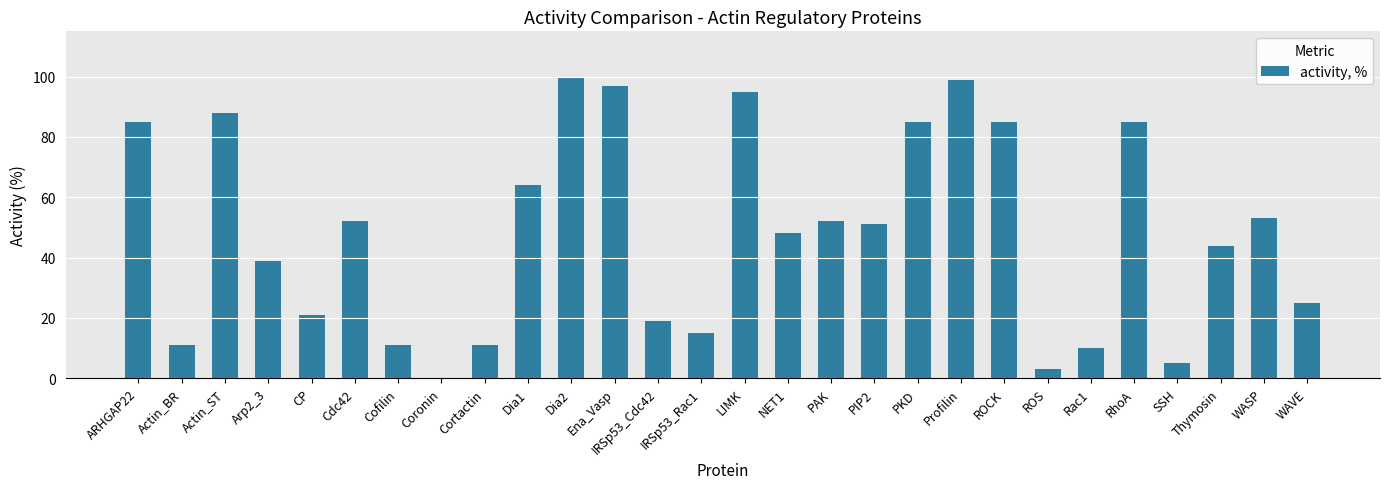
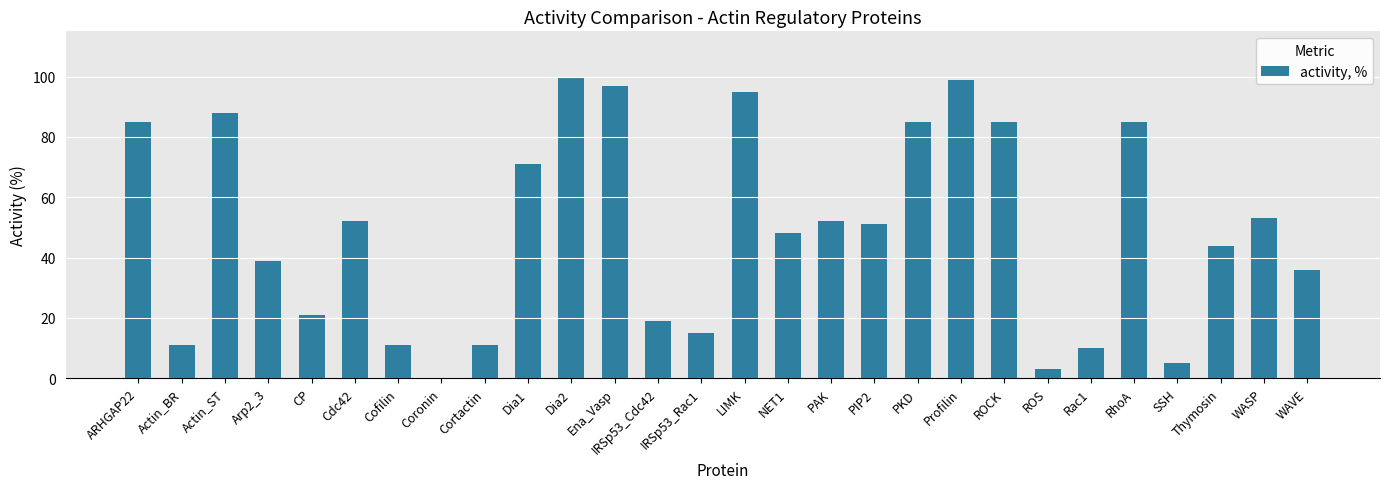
Dia1: 64 -> 71
WAVE: 25 -> 36
